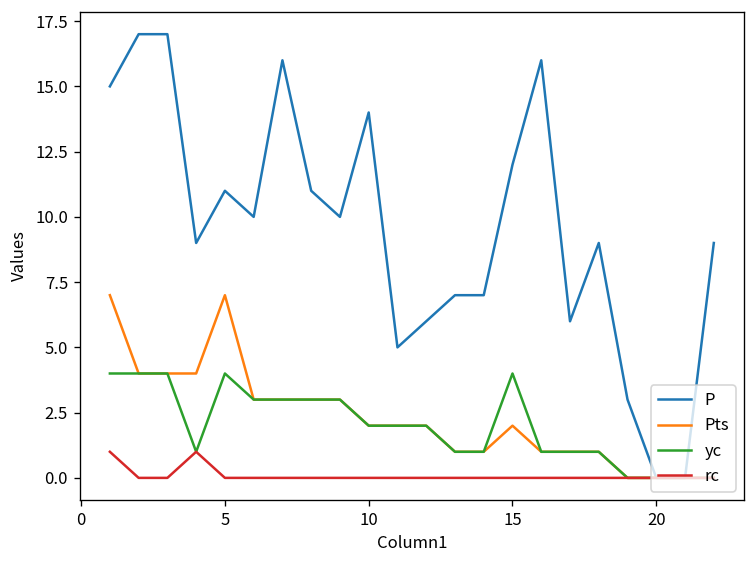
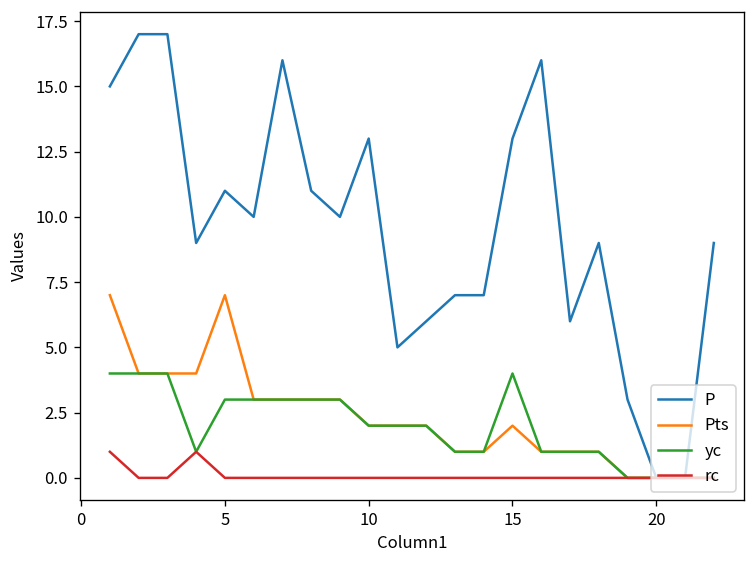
yc, 5: 4 -> 3
P, 10: 14 -> 13
P, 15: 12 -> 13
